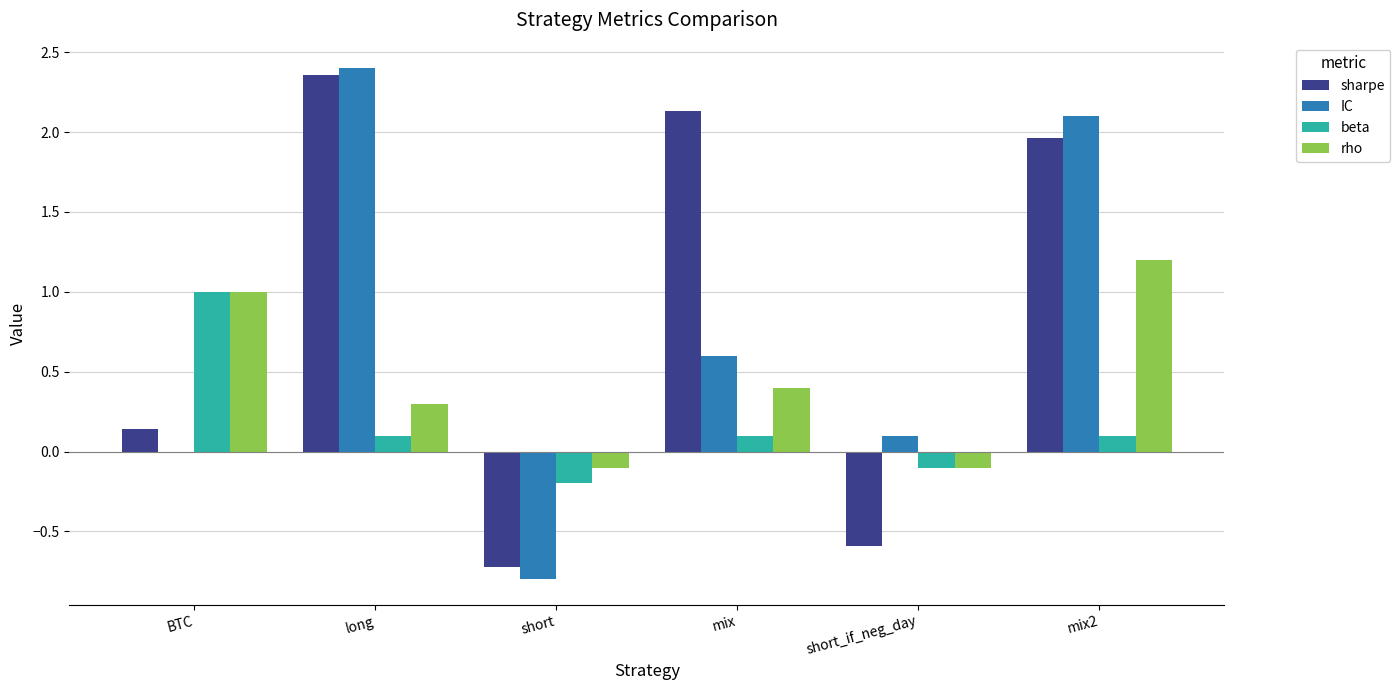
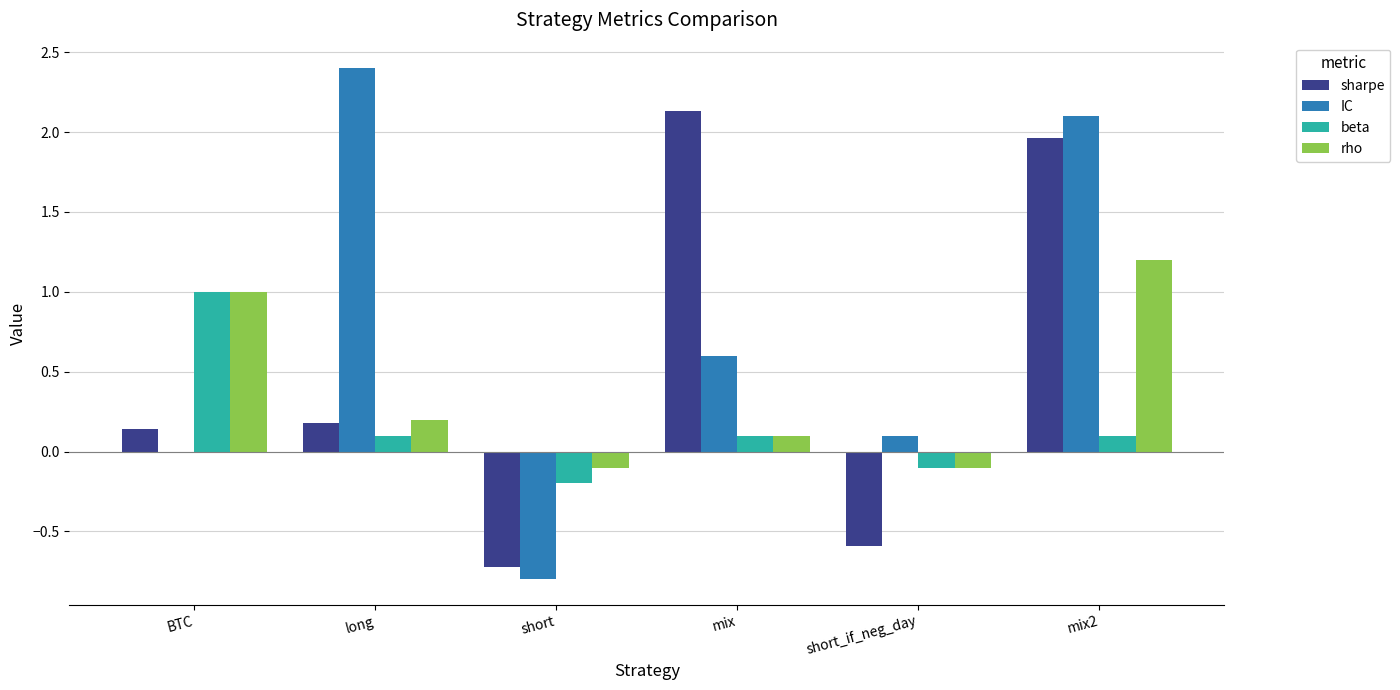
sharpe, long: 2.36 -> 0.18
rho, long: 0.3 -> 0.2
rho, mix: 0.4 -> 0.1
